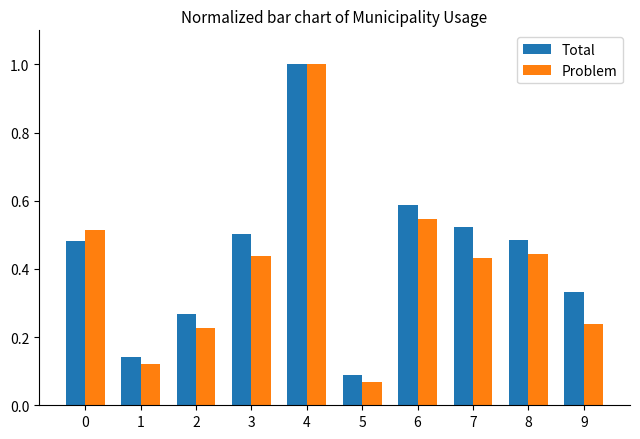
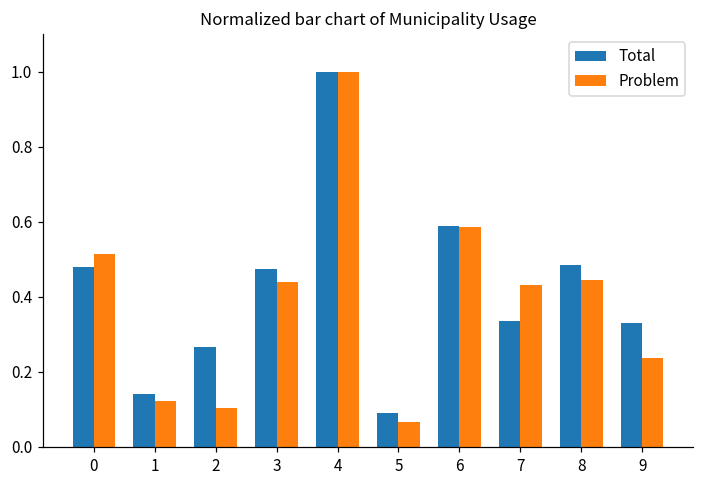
Problem, 2: 0.23 -> 0.10
Total, 3: 0.50 -> 0.47
Problem, 6: 0.55 -> 0.59
Total, 7: 0.52 -> 0.34
